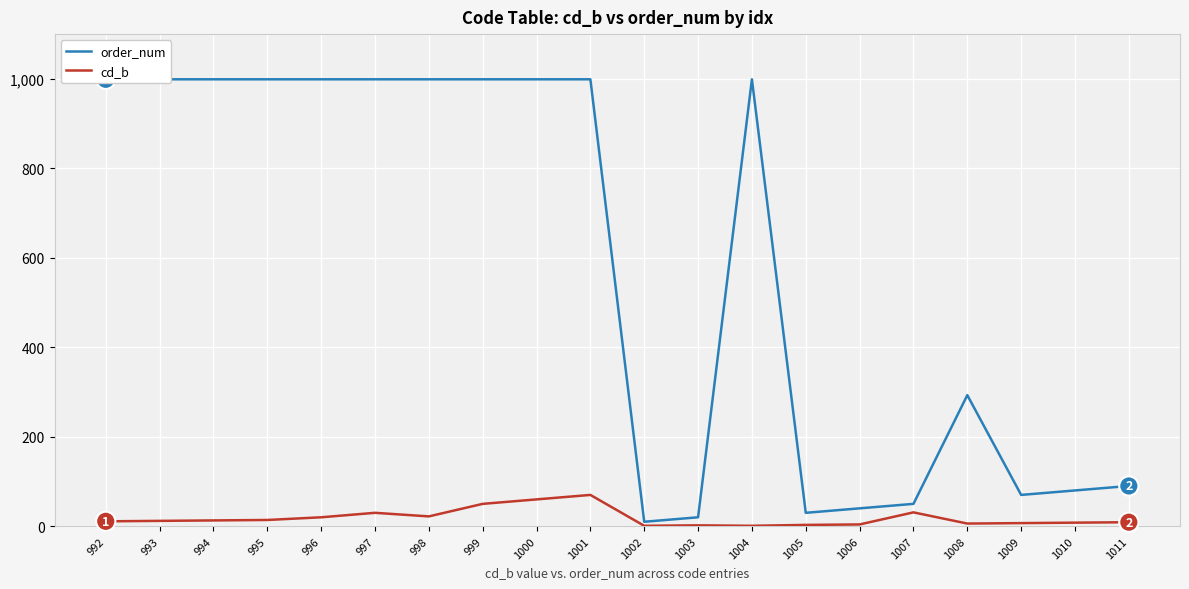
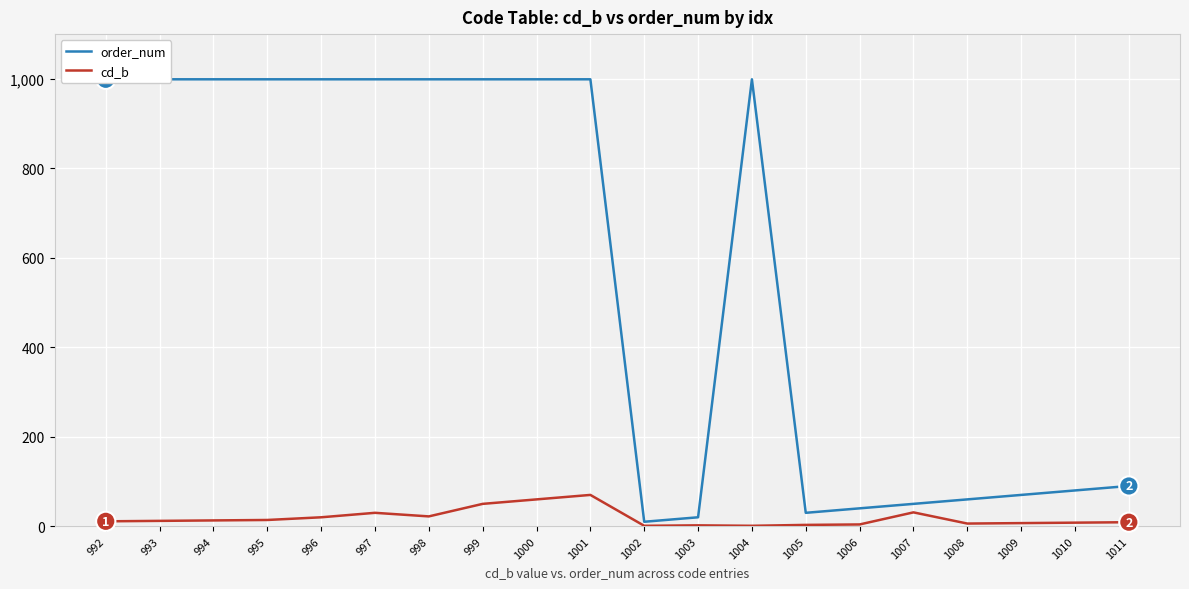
order_num, 1008: 290 -> 60
